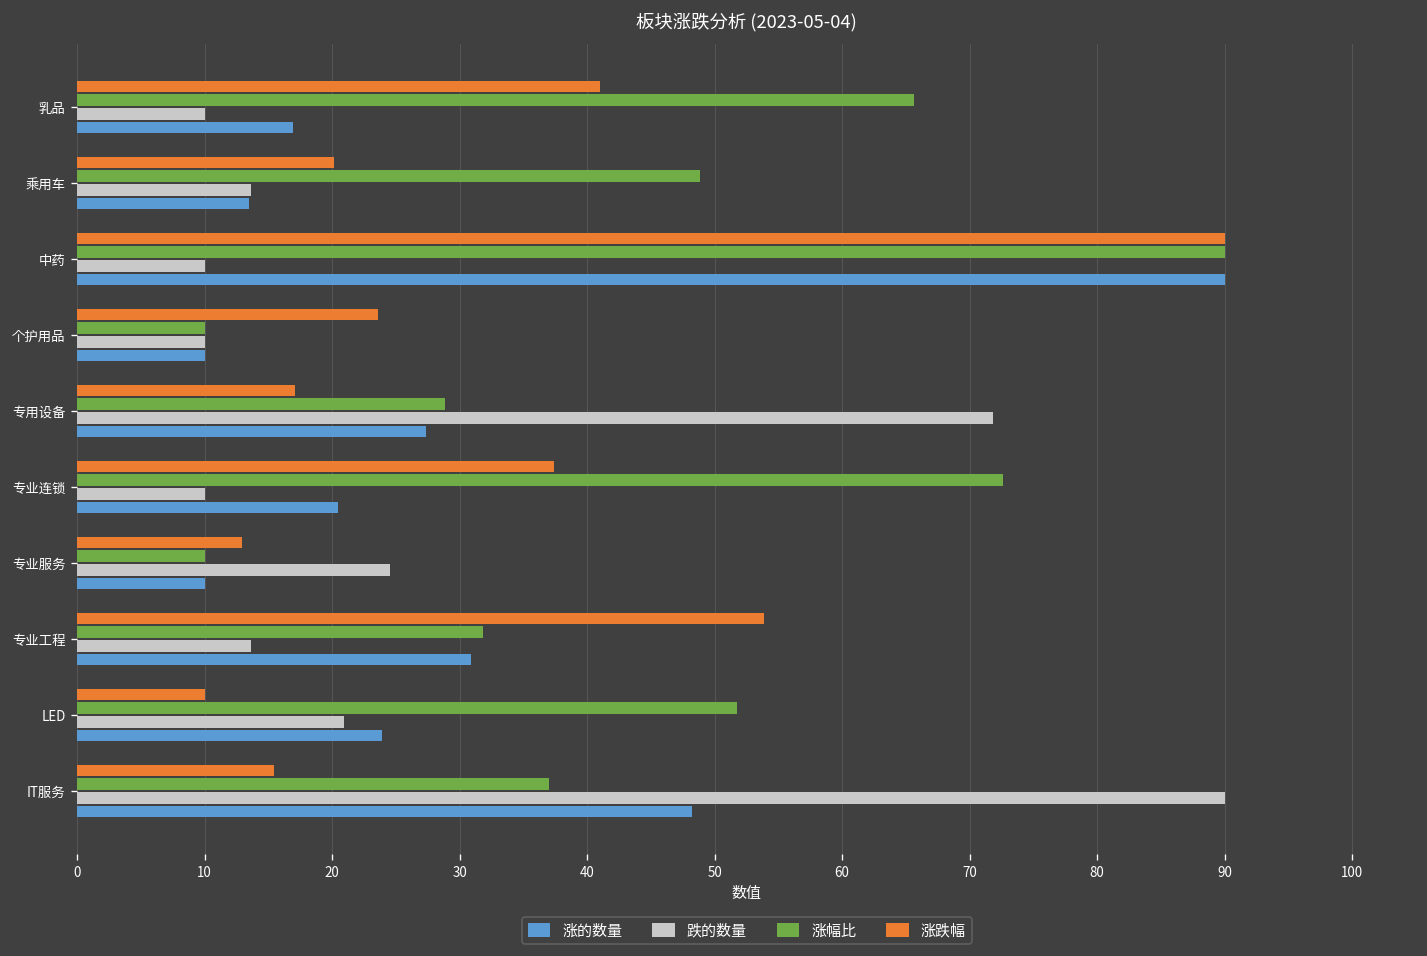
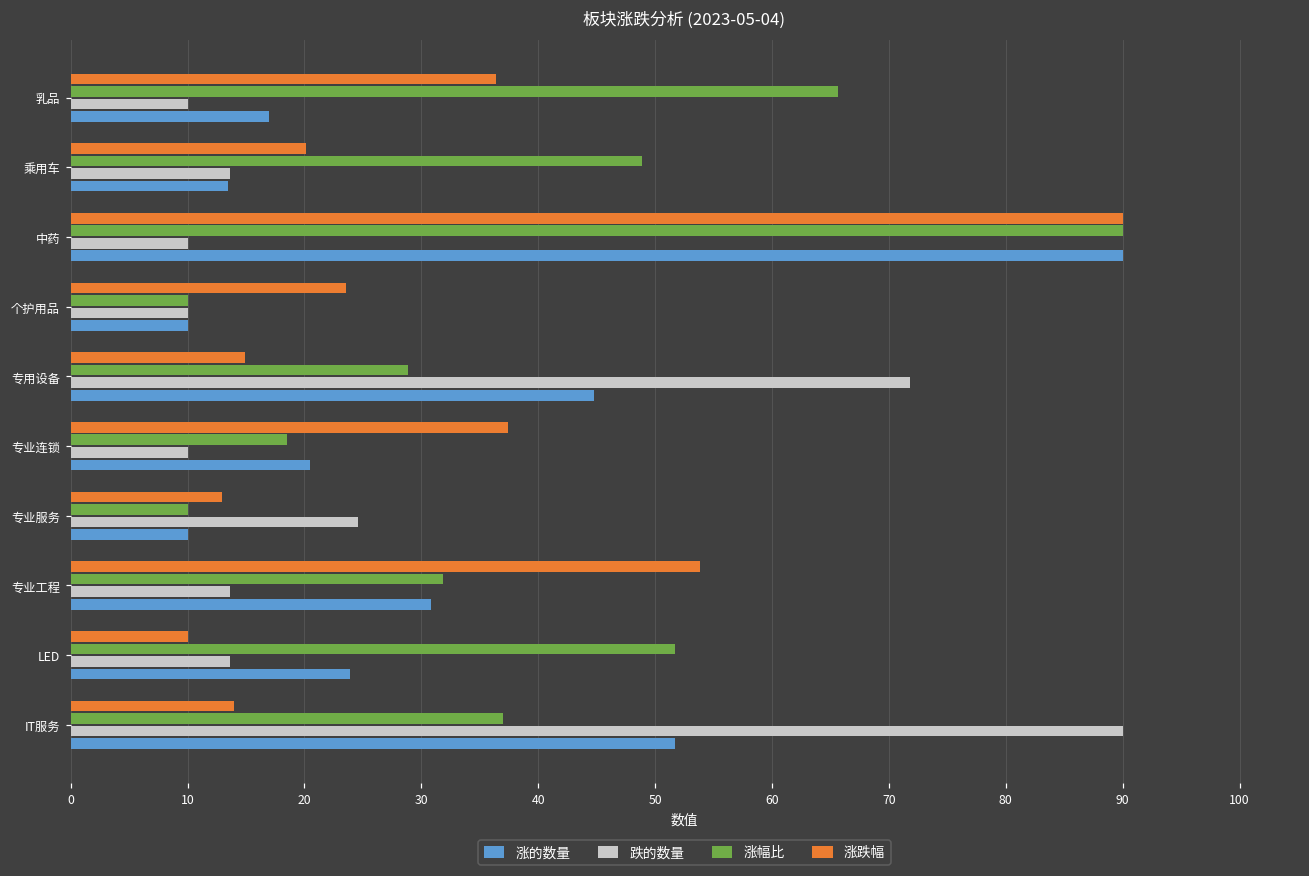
涨跌幅, 乳品: 41.0 -> 36.4
涨跌幅, 专用设备: 17.1 -> 14.9
涨的数量, 专用设备: 27.4 -> 44.8
涨幅比, 专业连锁: 72.6 -> 18.5
跌的数量, LED: 20.9 -> 13.6
涨跌幅, IT服务: 15.4 -> 13.9
涨的数量, IT服务: 48.3 -> 51.7
